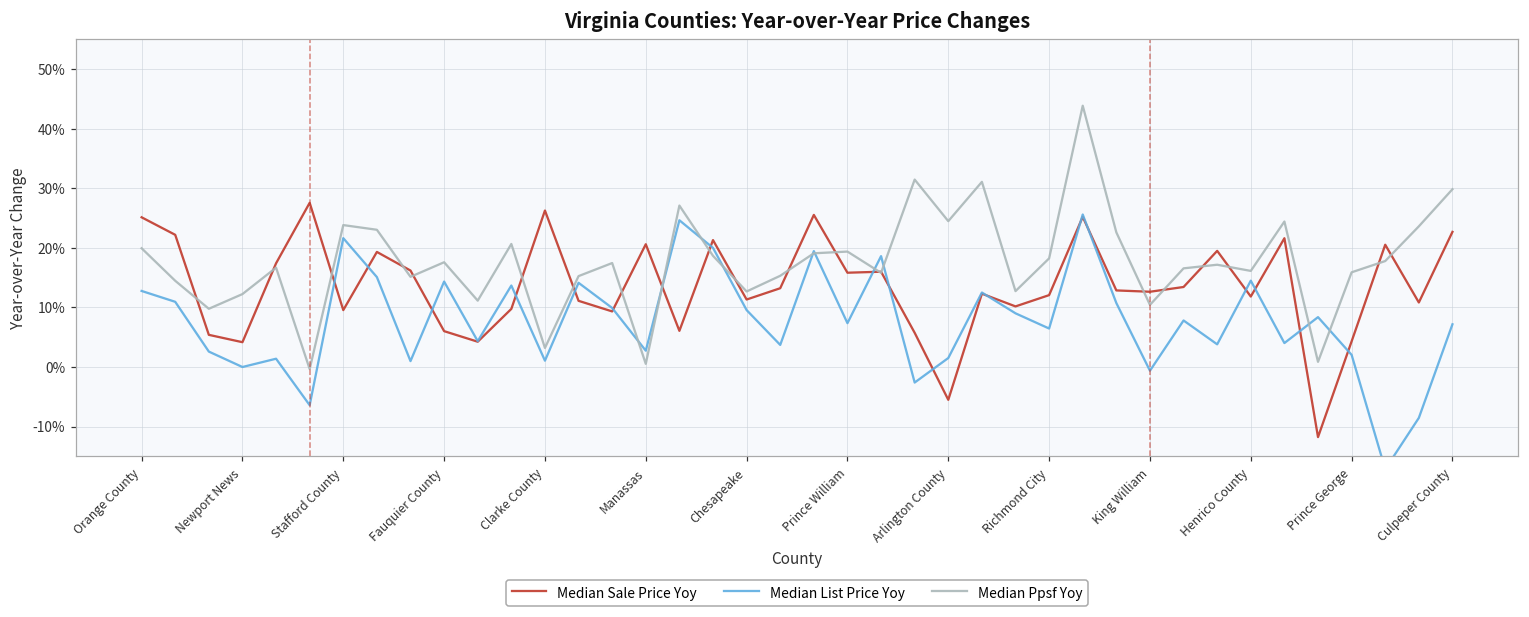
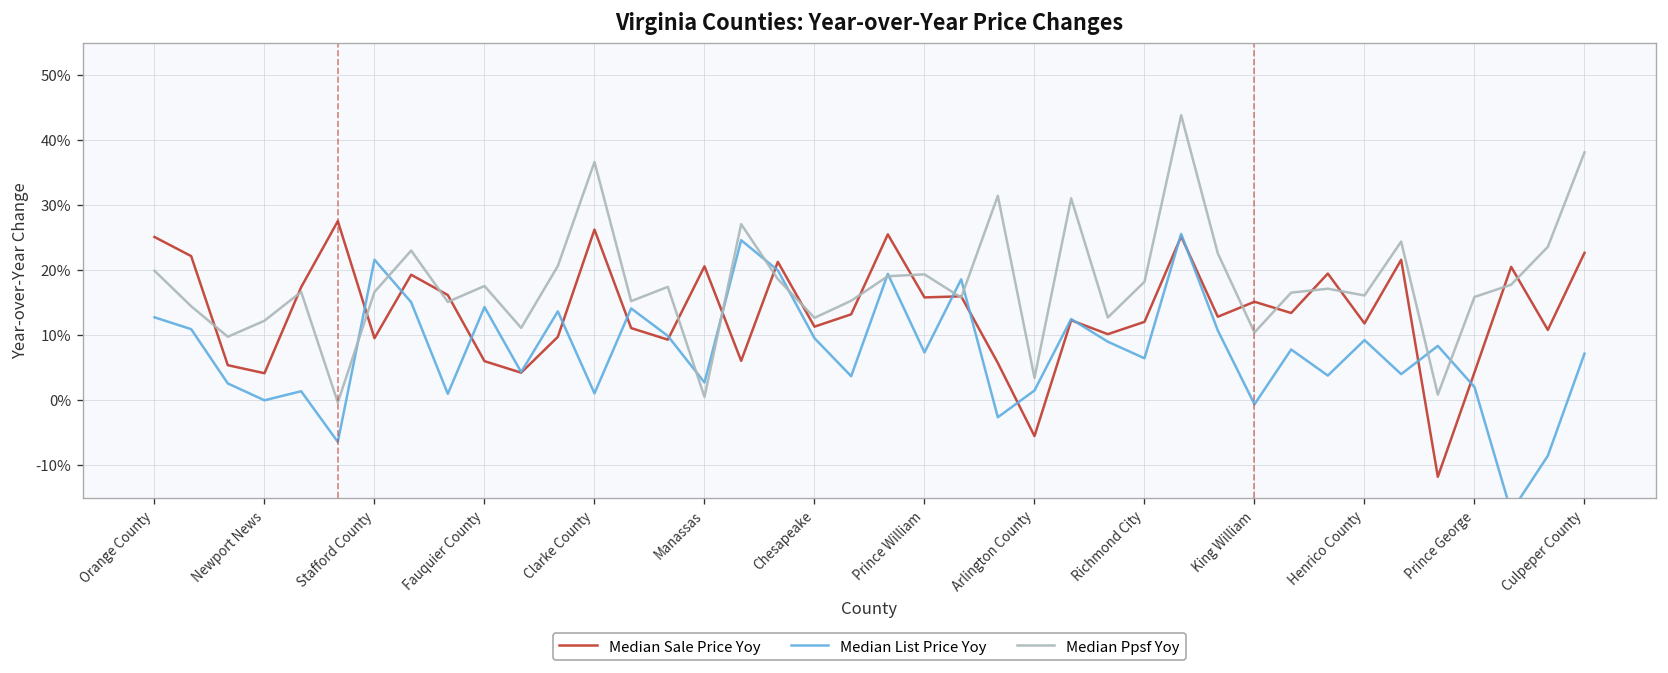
Median Ppsf Yoy, Stafford County: 24% -> 17%
Median Ppsf Yoy, Clarke County: 3% -> 37%
Median Ppsf Yoy, Arlington County: 24% -> 3%
Median Sale Price Yoy, King William: 13% -> 15%
Median List Price Yoy, Henrico County: 14% -> 9%
Median Ppsf Yoy, Culpeper County: 30% -> 38%
